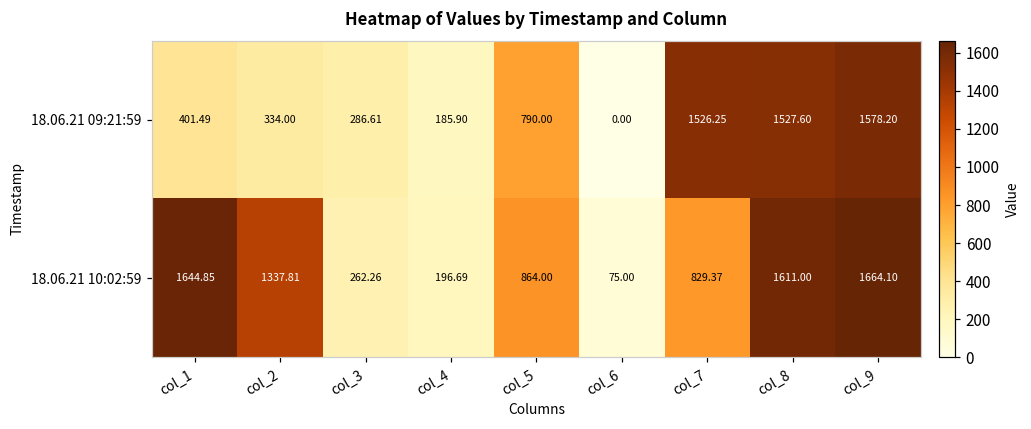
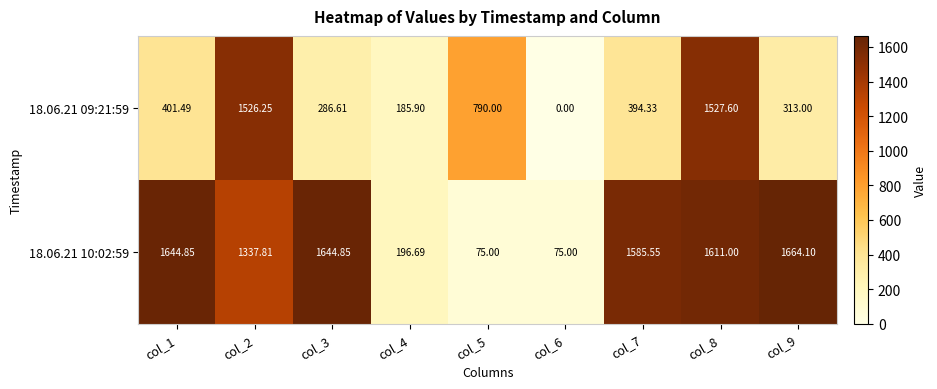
18.06.21 09:21:59, col_2: 334.00 -> 1526.25
18.06.21 09:21:59, col_7: 1526.25 -> 394.33
18.06.21 09:21:59, col_9: 1578.20 -> 313.00
18.06.21 10:02:59, col_3: 262.26 -> 1644.85
18.06.21 10:02:59, col_5: 864.00 -> 75.00
18.06.21 10:02:59, col_7: 829.37 -> 1585.55
